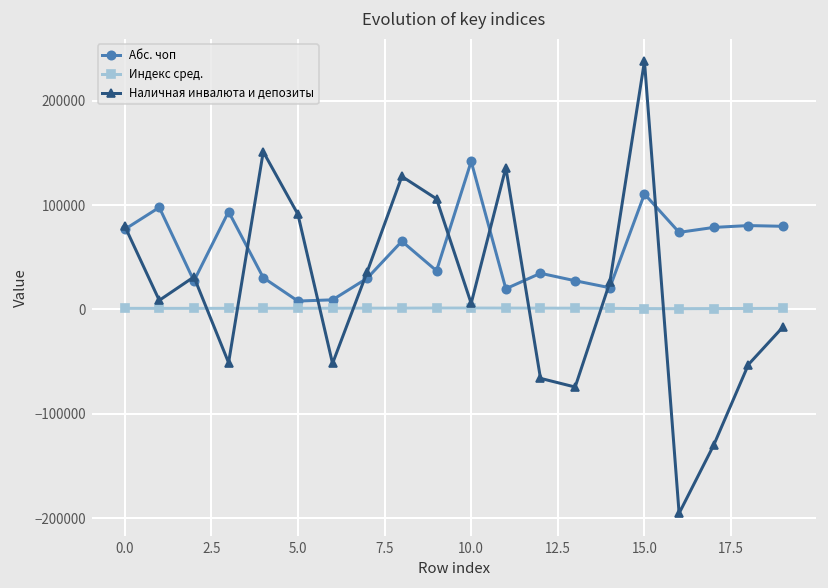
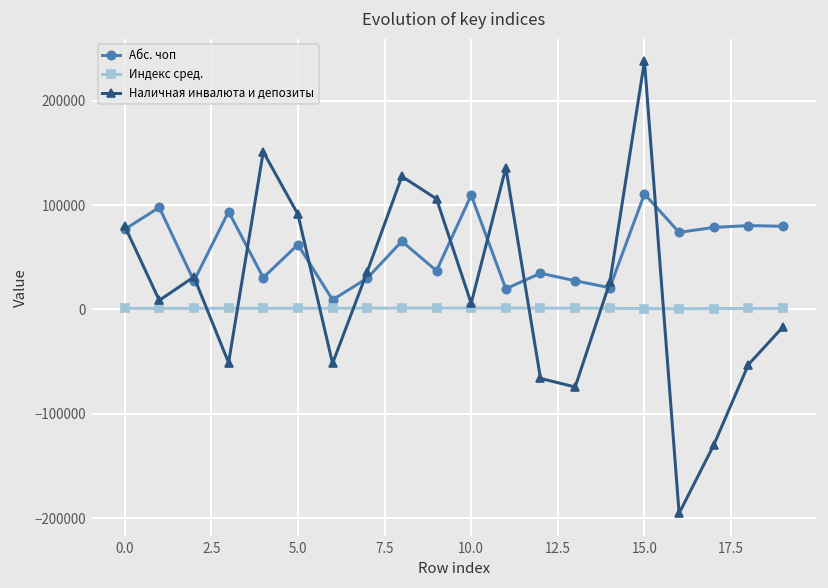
Абс. чоп, 5.0: 10000 -> 60000
Абс. чоп, 10.0: 140000 -> 110000
